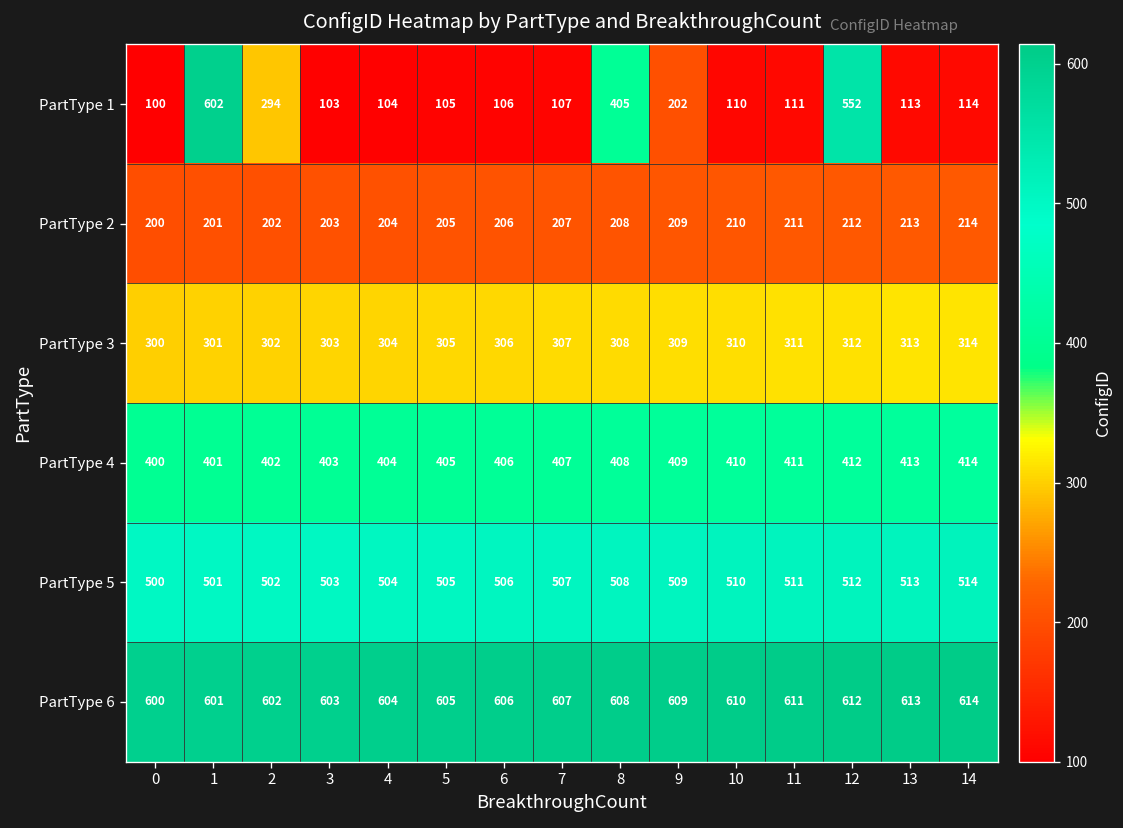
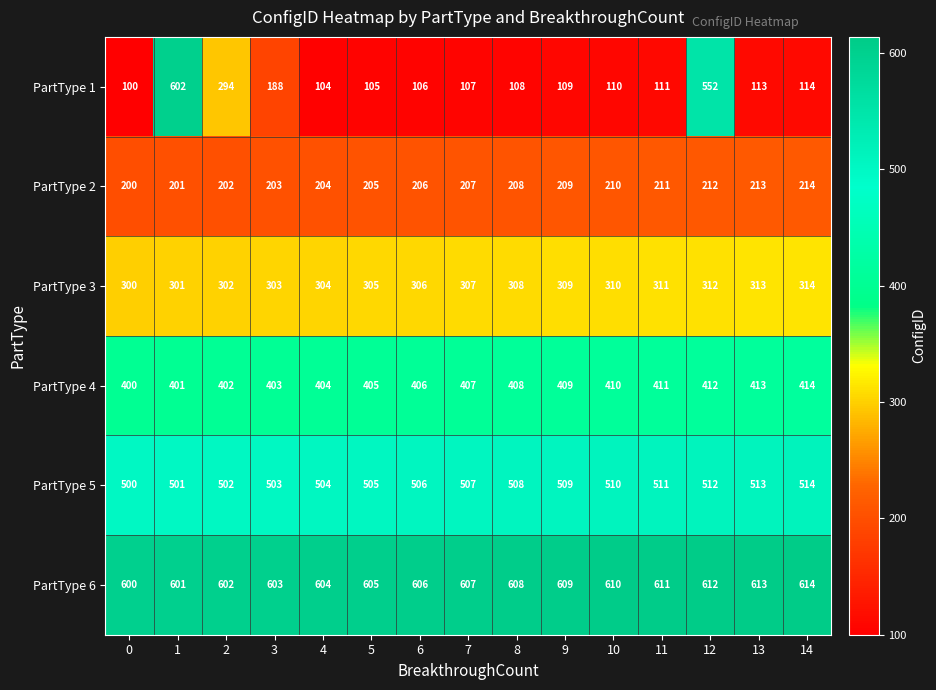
PartType 1, 3: 103 -> 188
PartType 1, 8: 405 -> 108
PartType 1, 9: 202 -> 109
